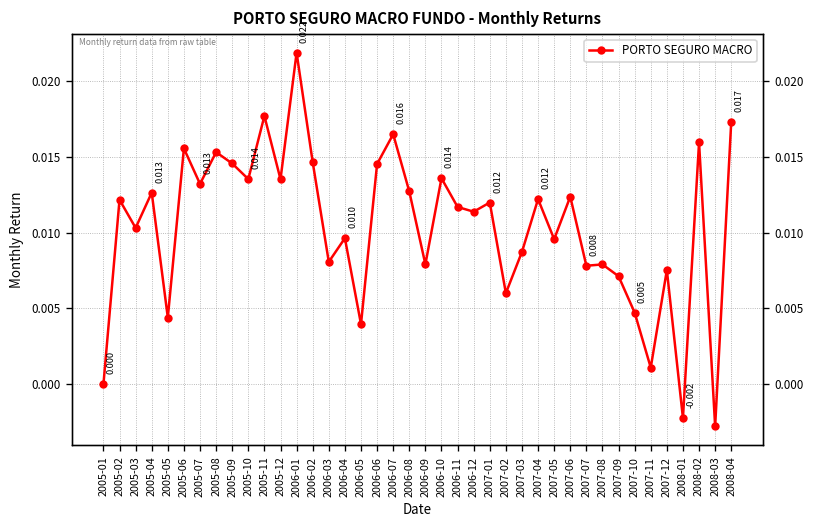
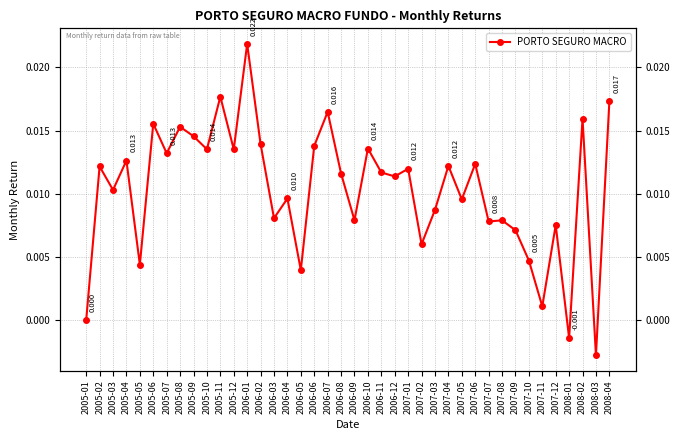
2006-02: 0.0146 -> 0.0139
2006-06: 0.0145 -> 0.0138
2006-08: 0.0127 -> 0.0116
2008-01: -0.002 -> -0.001
